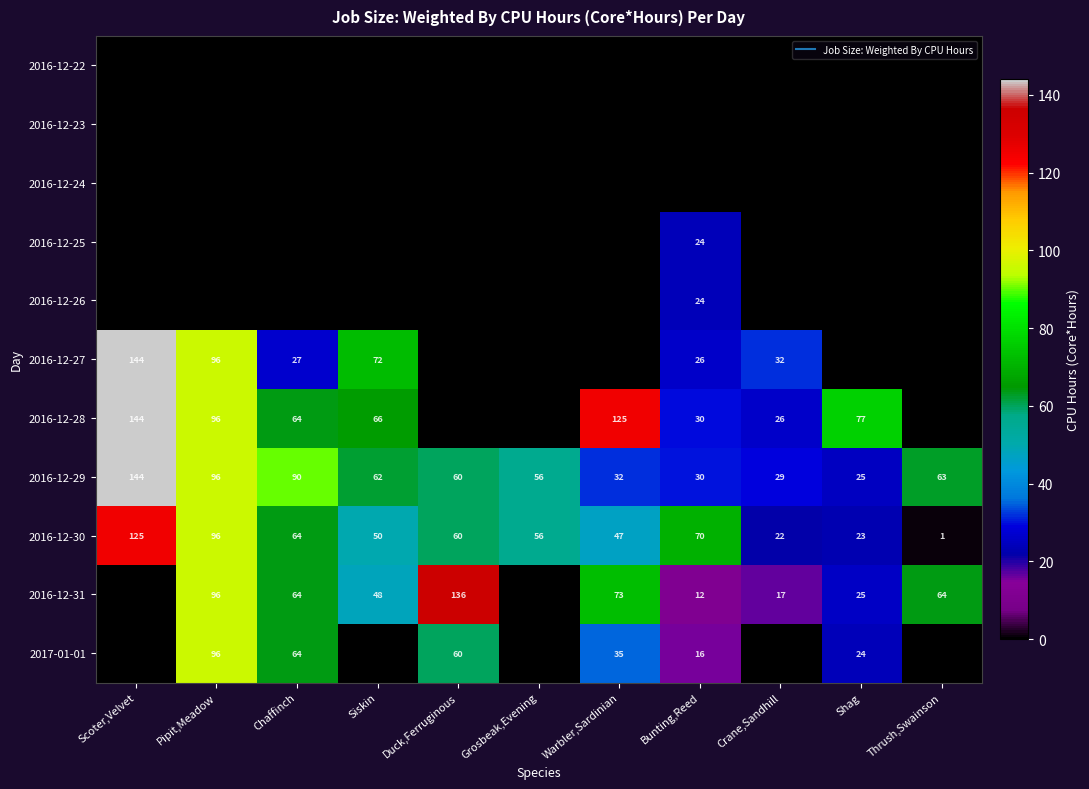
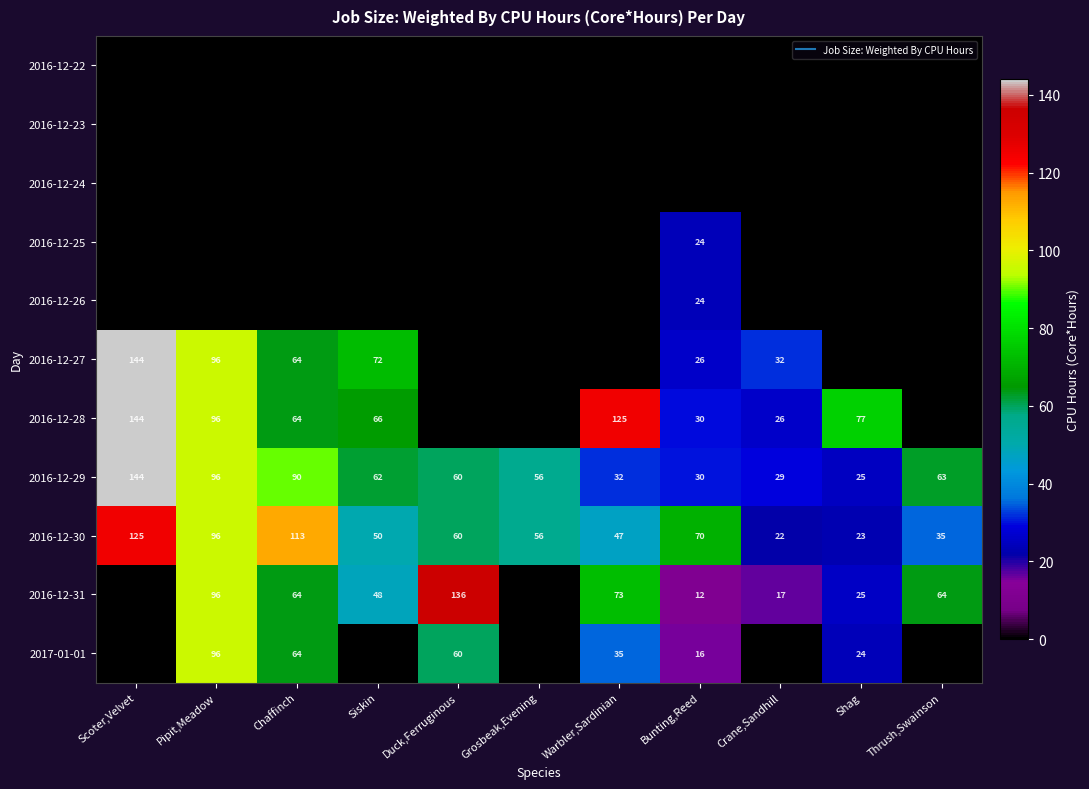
2016-12-27, Chaffinch: 27 -> 64
2016-12-30, Chaffinch: 64 -> 113
2016-12-30, Thrush,Swainson: 1 -> 35
